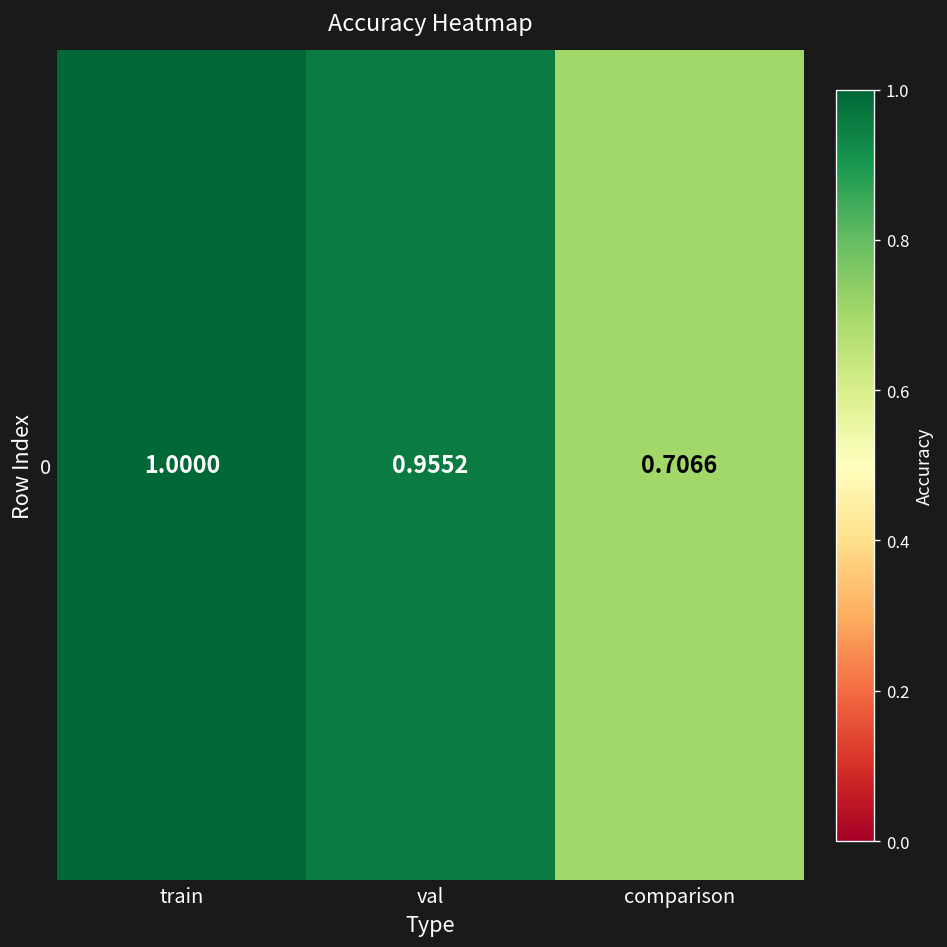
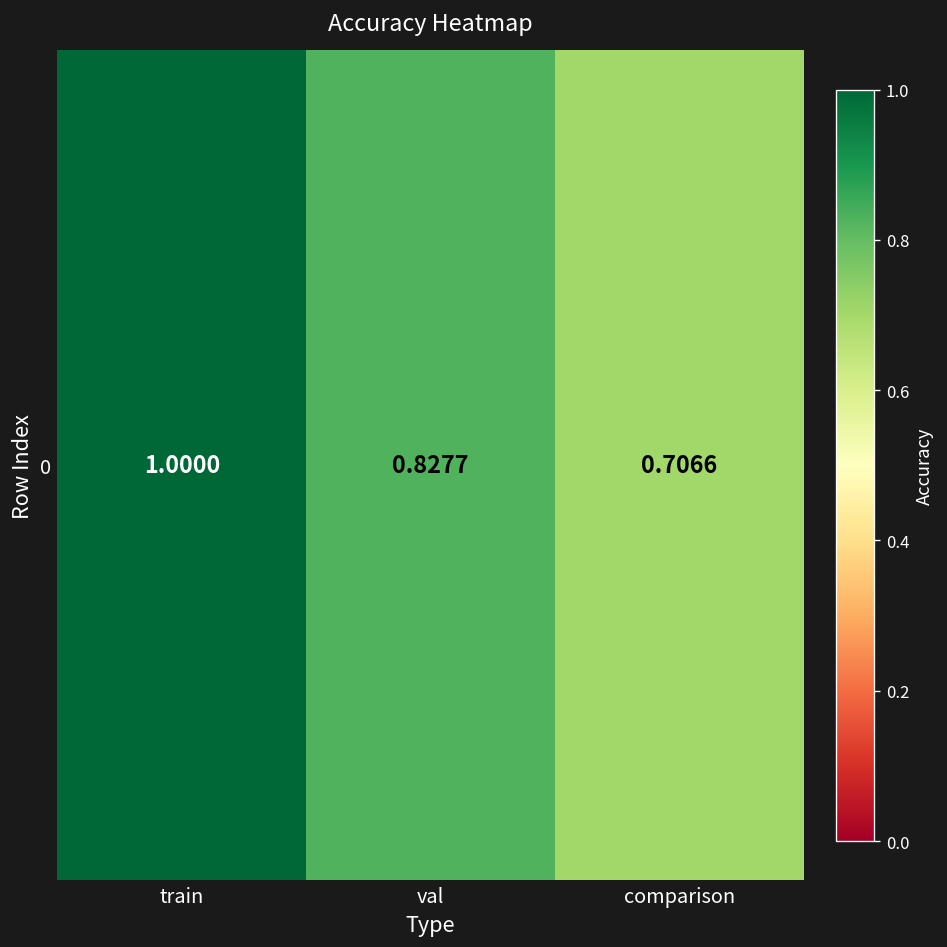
0, val: 0.9552 -> 0.8277
